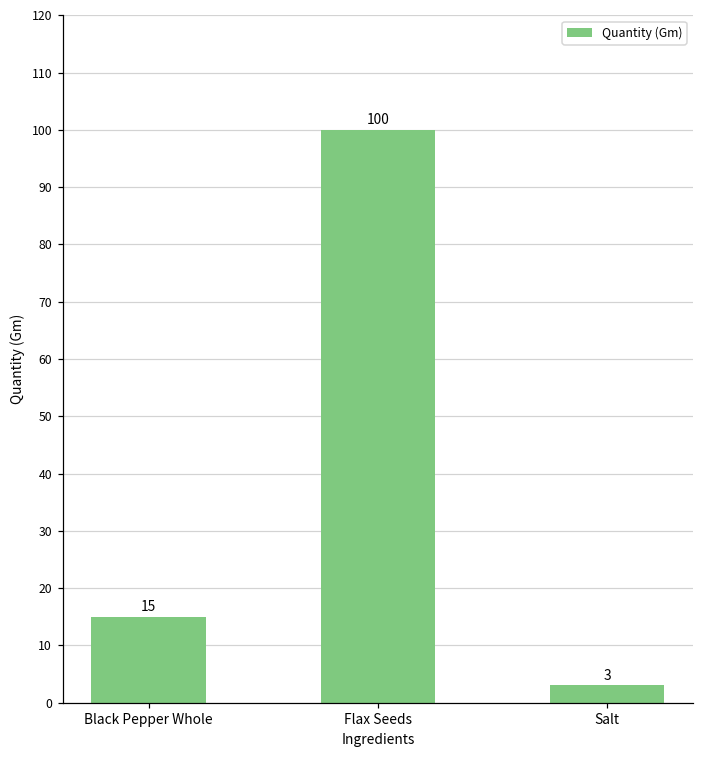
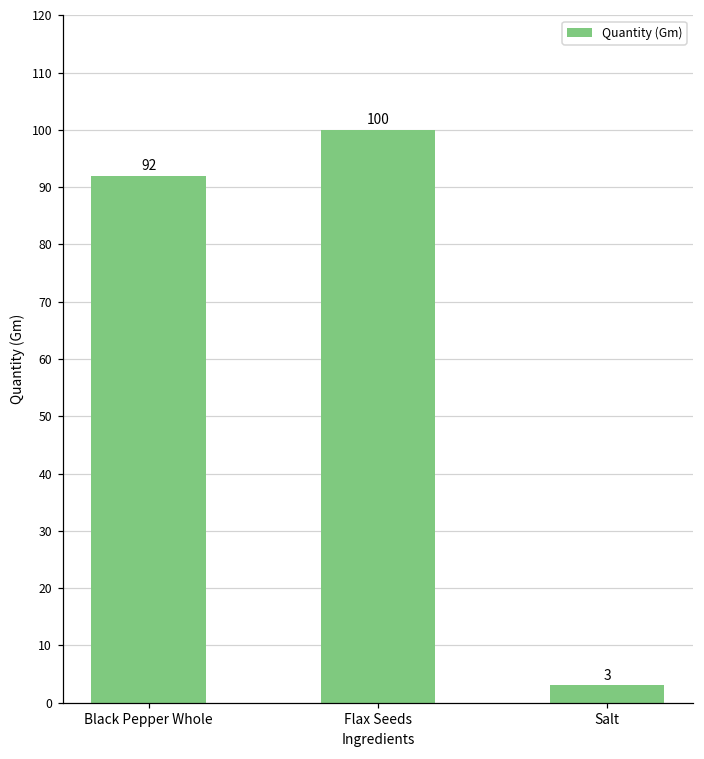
Black Pepper Whole: 15 -> 92
